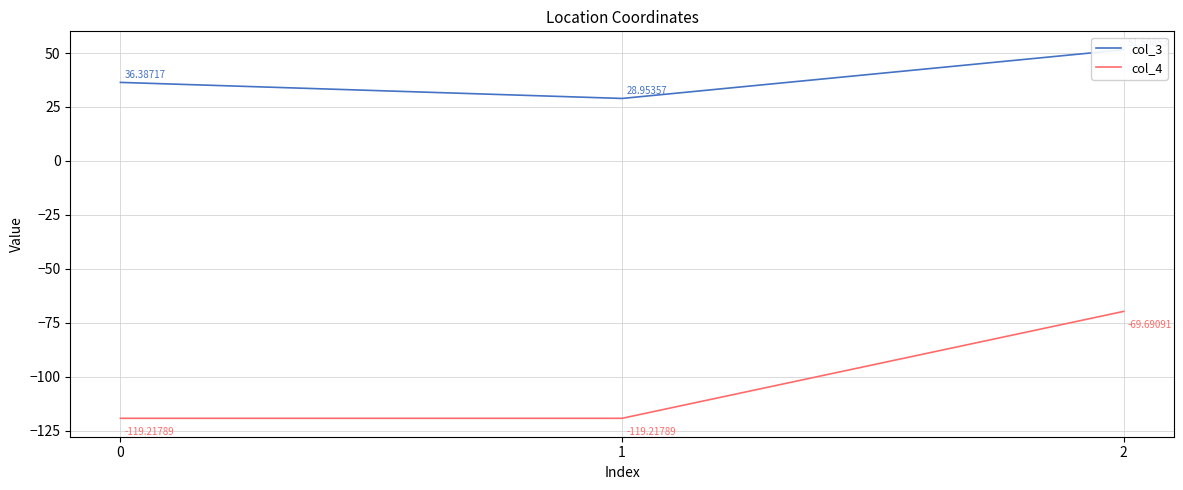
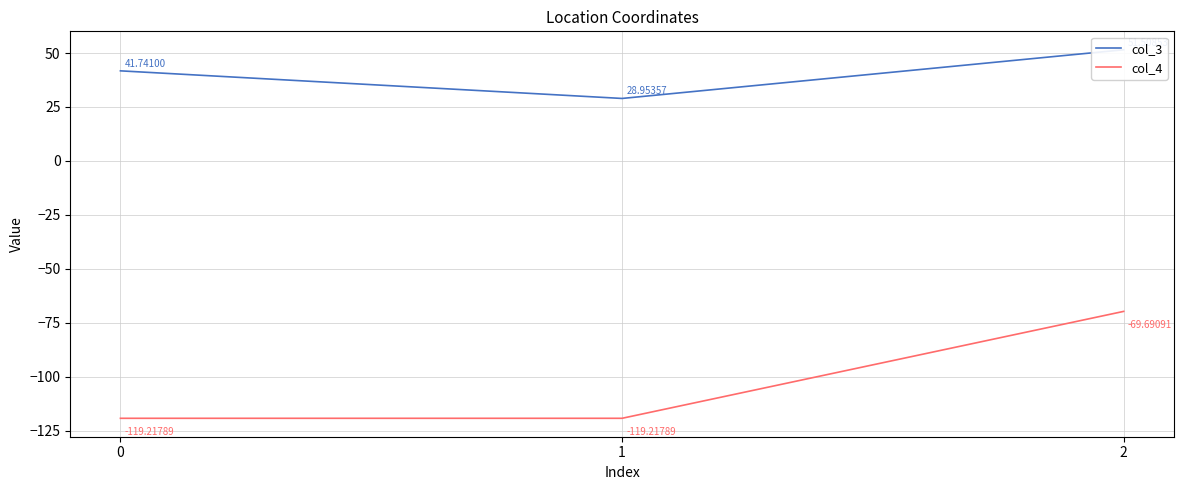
col_3, 0: 36.38717 -> 41.74100
